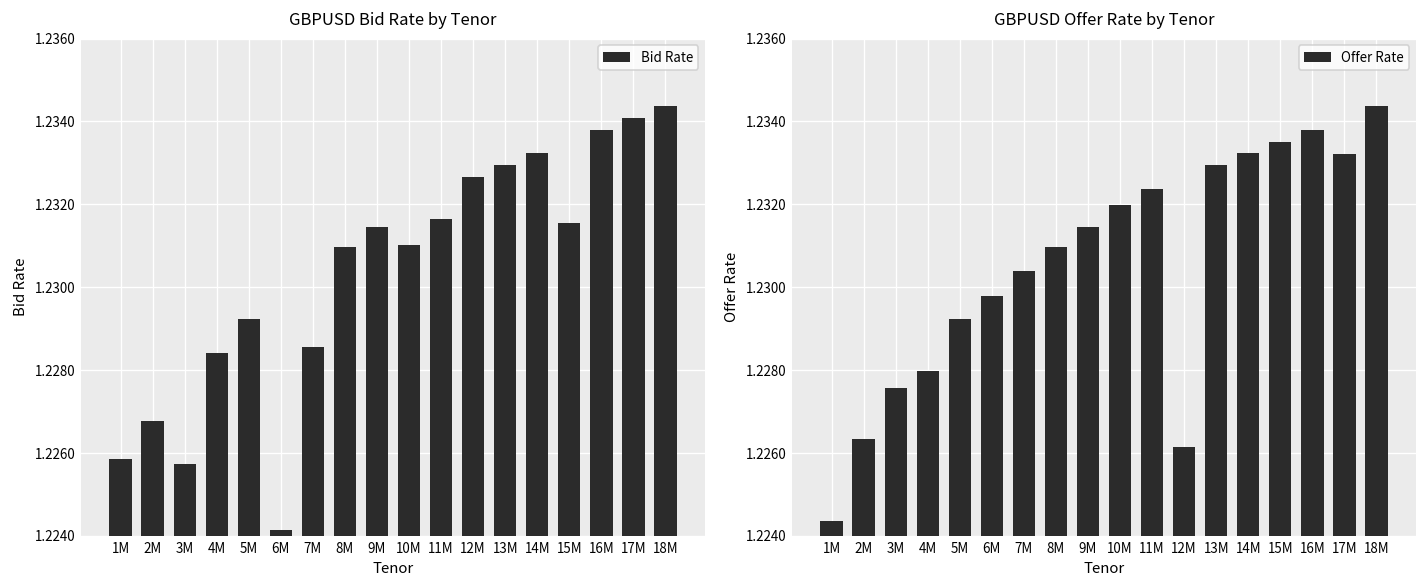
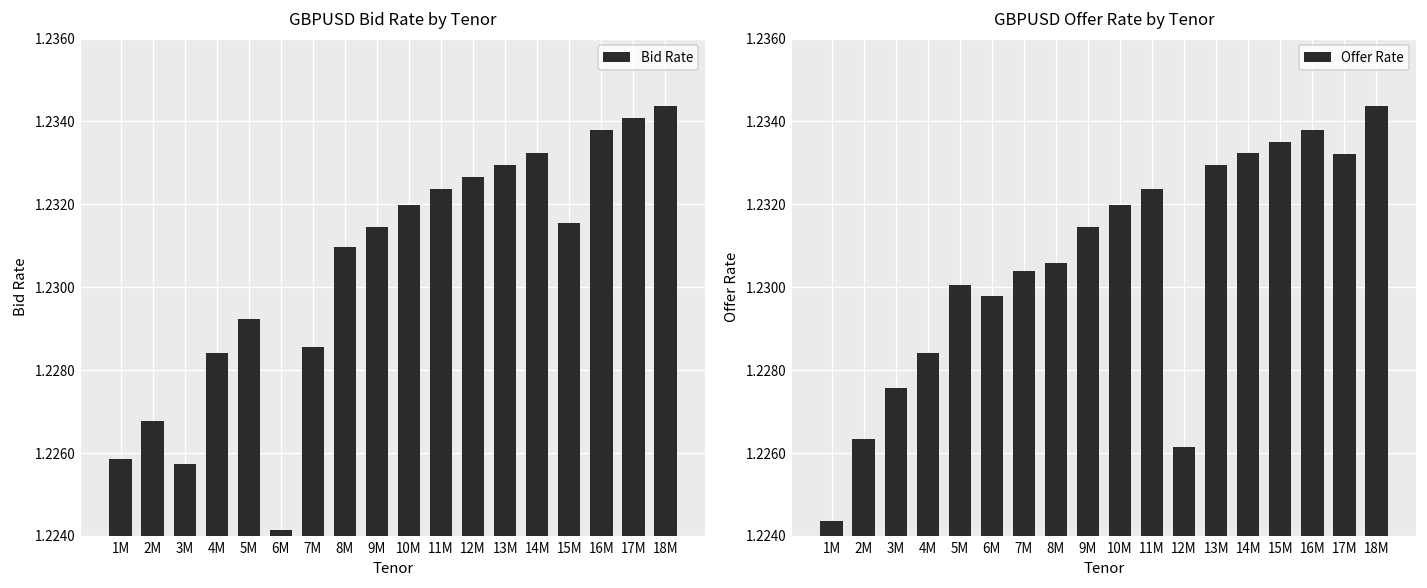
GBPUSD Bid Rate by Tenor, 10M: 1.2310 -> 1.2320
GBPUSD Bid Rate by Tenor, 11M: 1.2316 -> 1.2324
GBPUSD Offer Rate by Tenor, 4M: 1.2280 -> 1.2284
GBPUSD Offer Rate by Tenor, 5M: 1.2292 -> 1.2300
GBPUSD Offer Rate by Tenor, 8M: 1.2310 -> 1.2306
